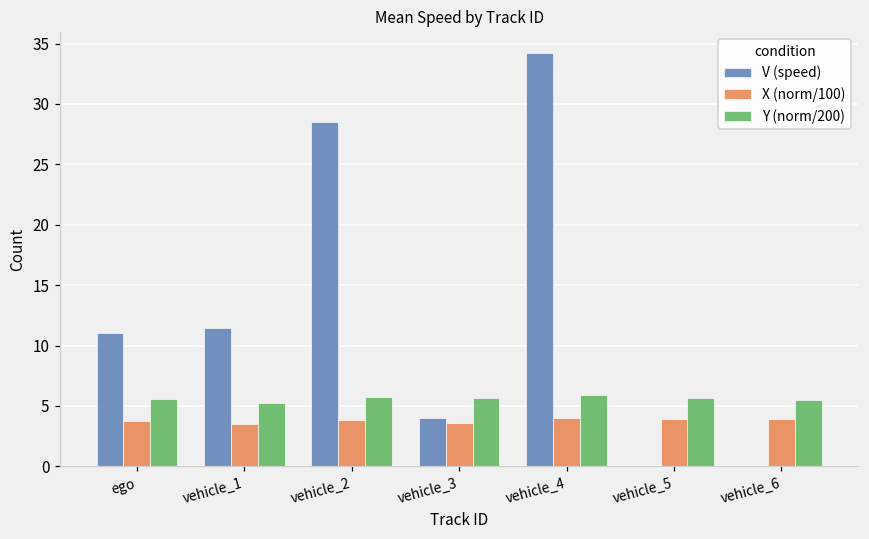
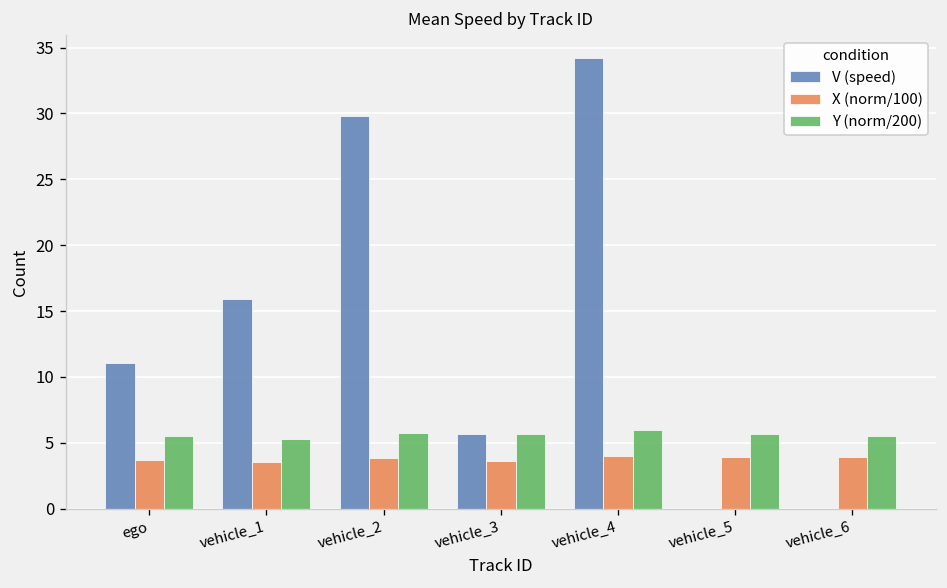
V (speed), vehicle_1: 11.5 -> 15.9
V (speed), vehicle_2: 28.5 -> 29.8
V (speed), vehicle_3: 4.0 -> 5.7
